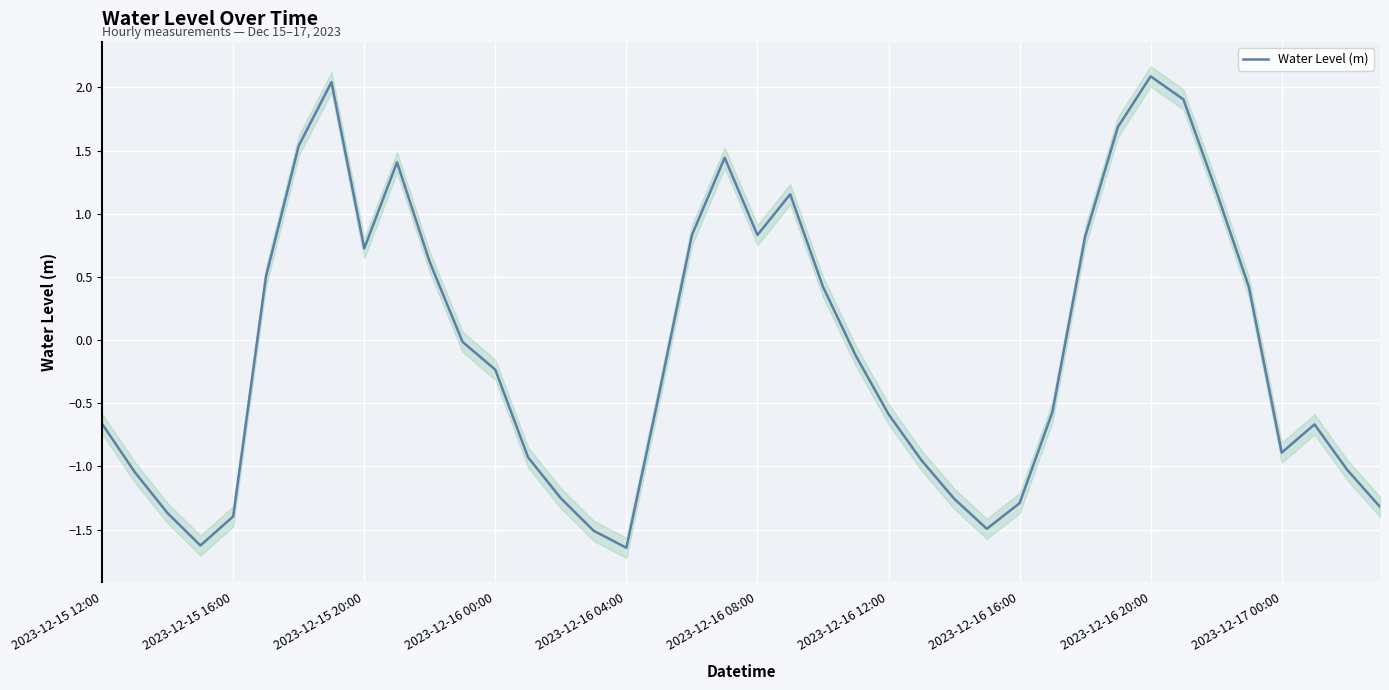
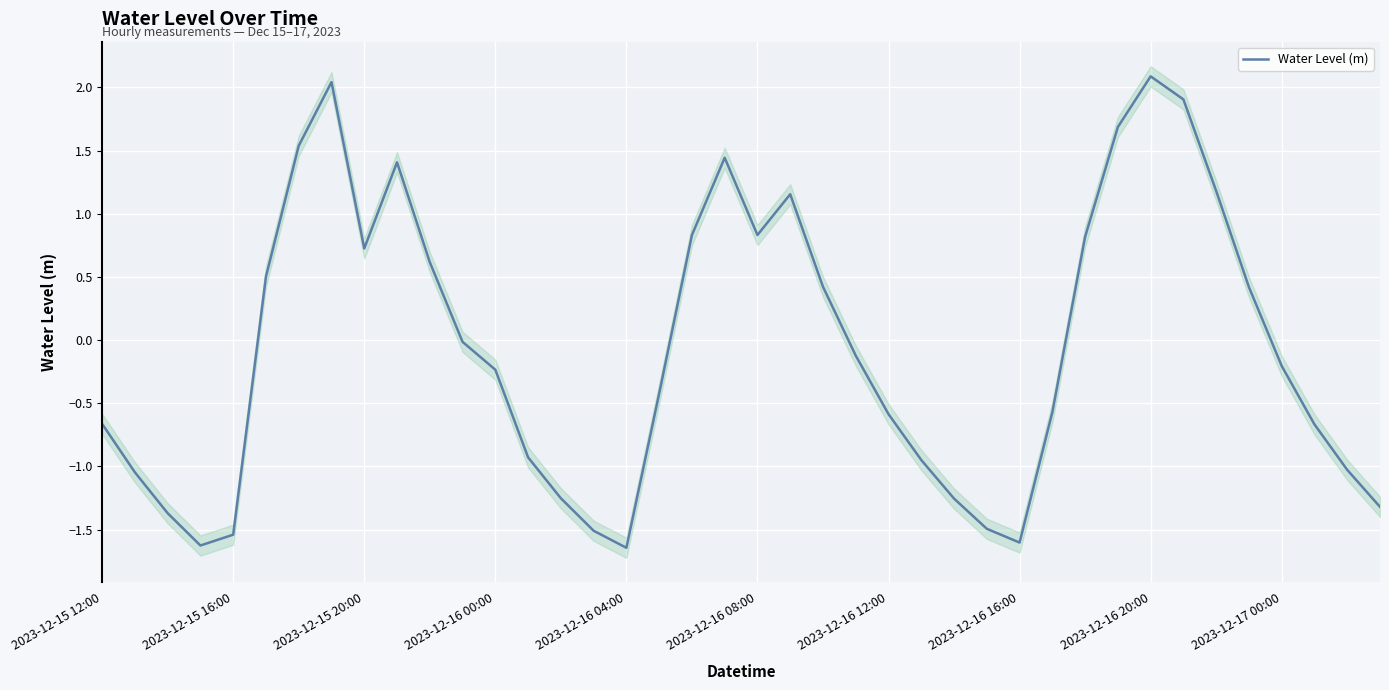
Water Level (m), 2023-12-15 16:00: -1.40 -> -1.54
Water Level (m), 2023-12-16 16:00: -1.29 -> -1.60
Water Level (m), 2023-12-17 00:00: -0.89 -> -0.21
